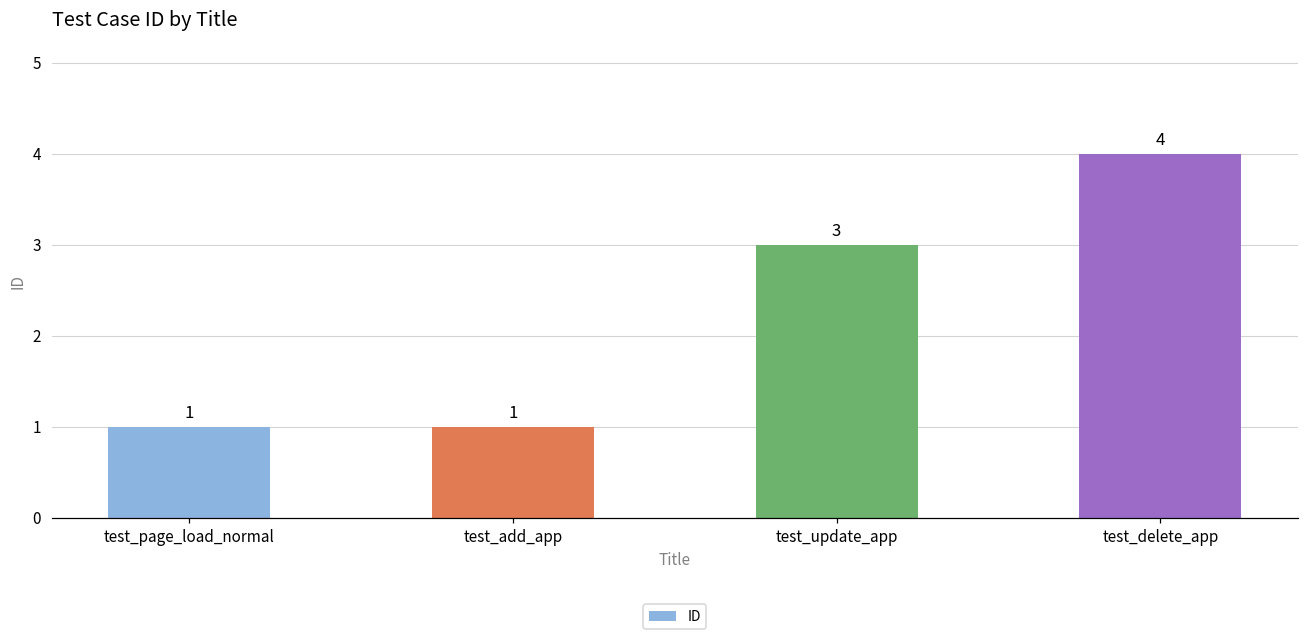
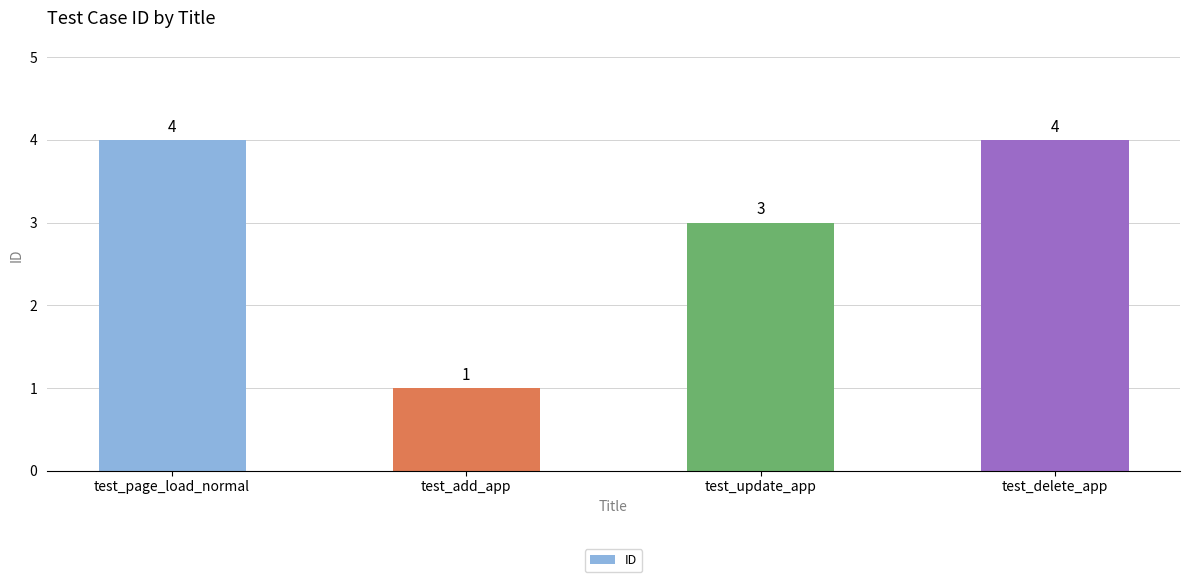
test_page_load_normal: 1 -> 4
